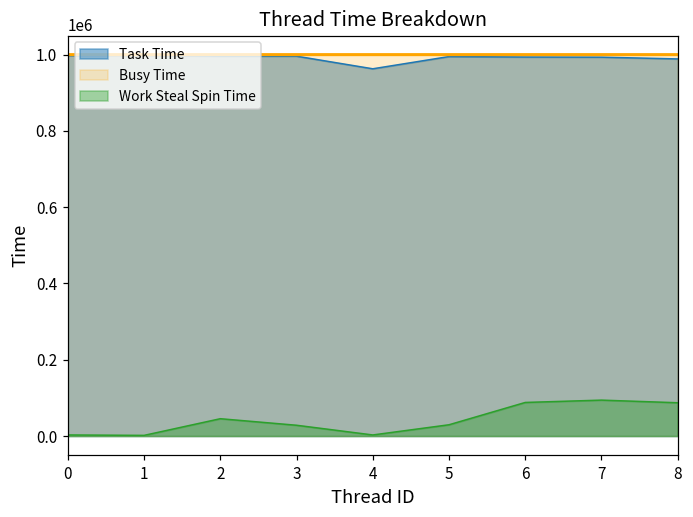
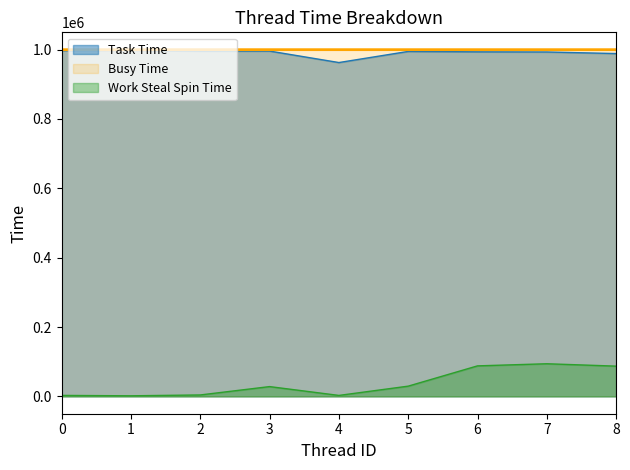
Work Steal Spin Time, 2: 50000 -> 0
